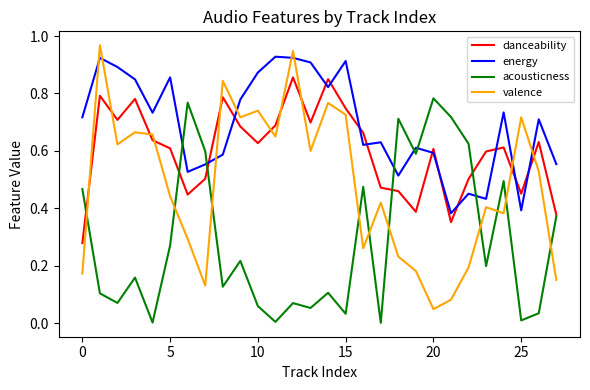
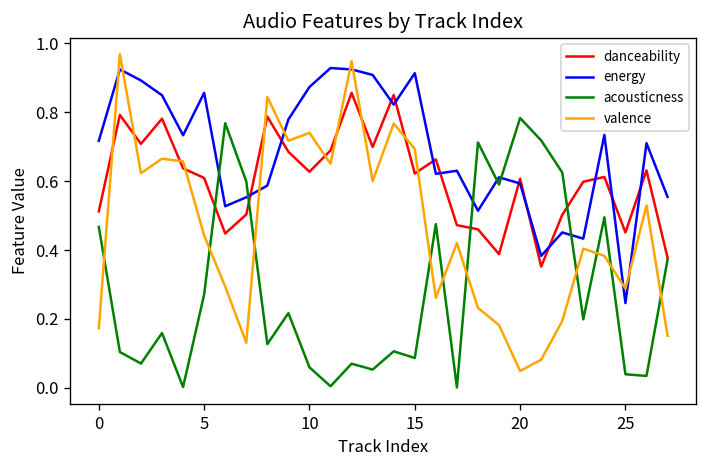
danceability, 0: 0.28 -> 0.51
danceability, 15: 0.75 -> 0.62
acousticness, 15: 0.03 -> 0.09
valence, 15: 0.73 -> 0.69
energy, 25: 0.39 -> 0.25
acousticness, 25: 0.01 -> 0.04
valence, 25: 0.72 -> 0.29
